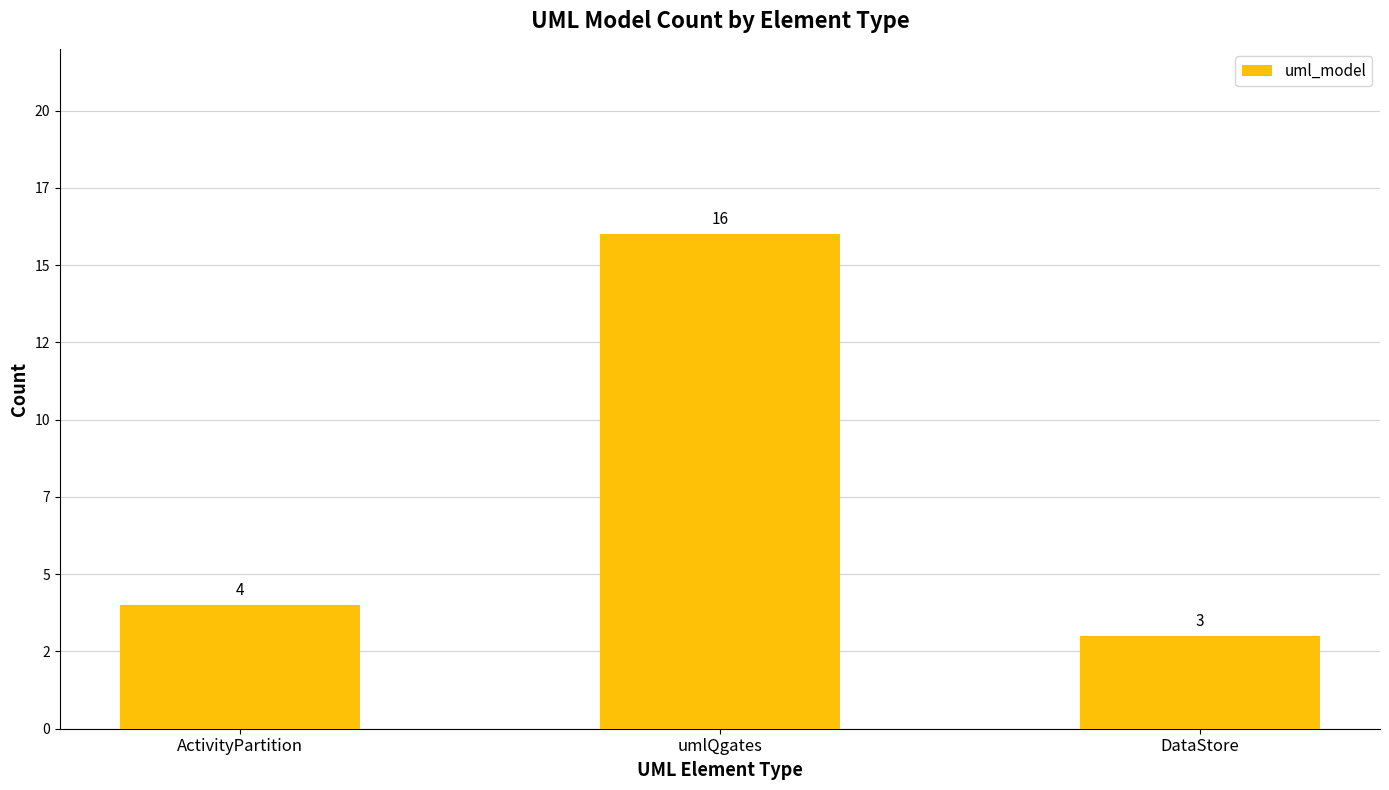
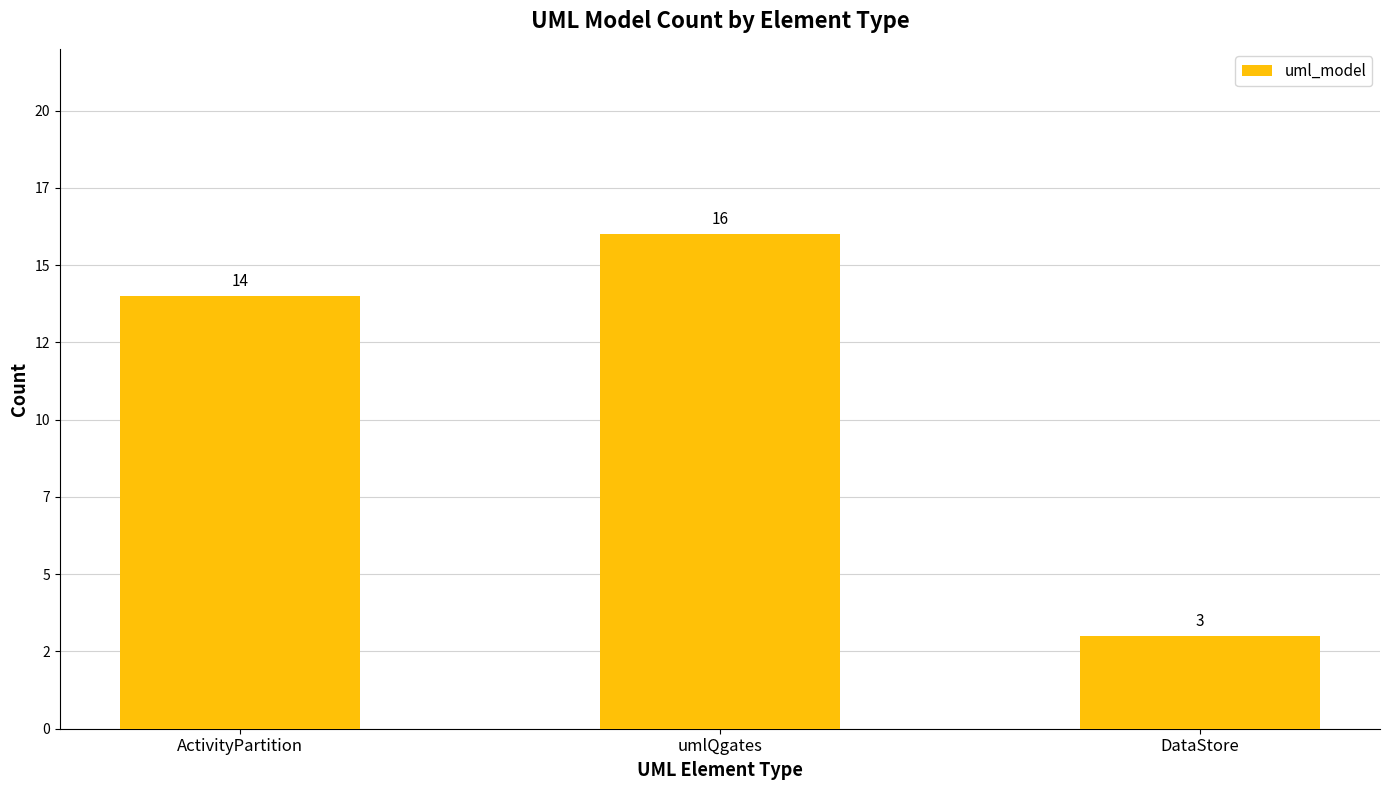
ActivityPartition: 4 -> 14
